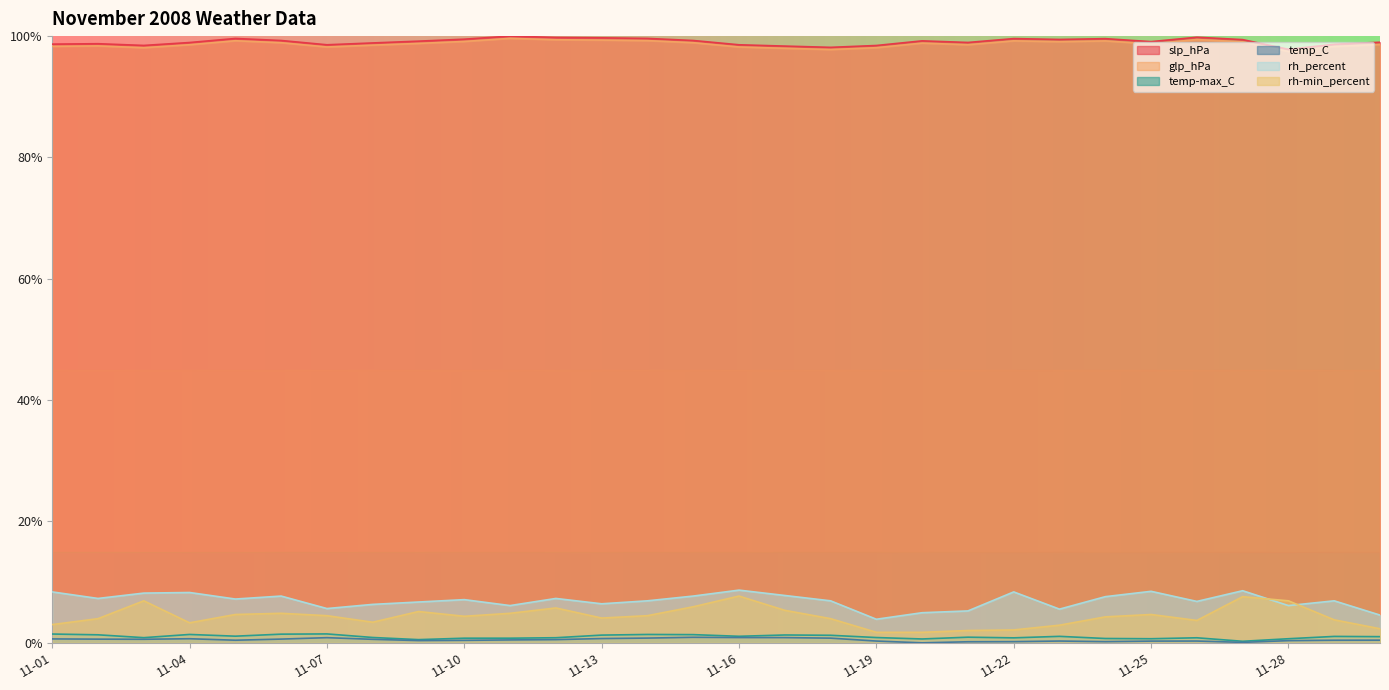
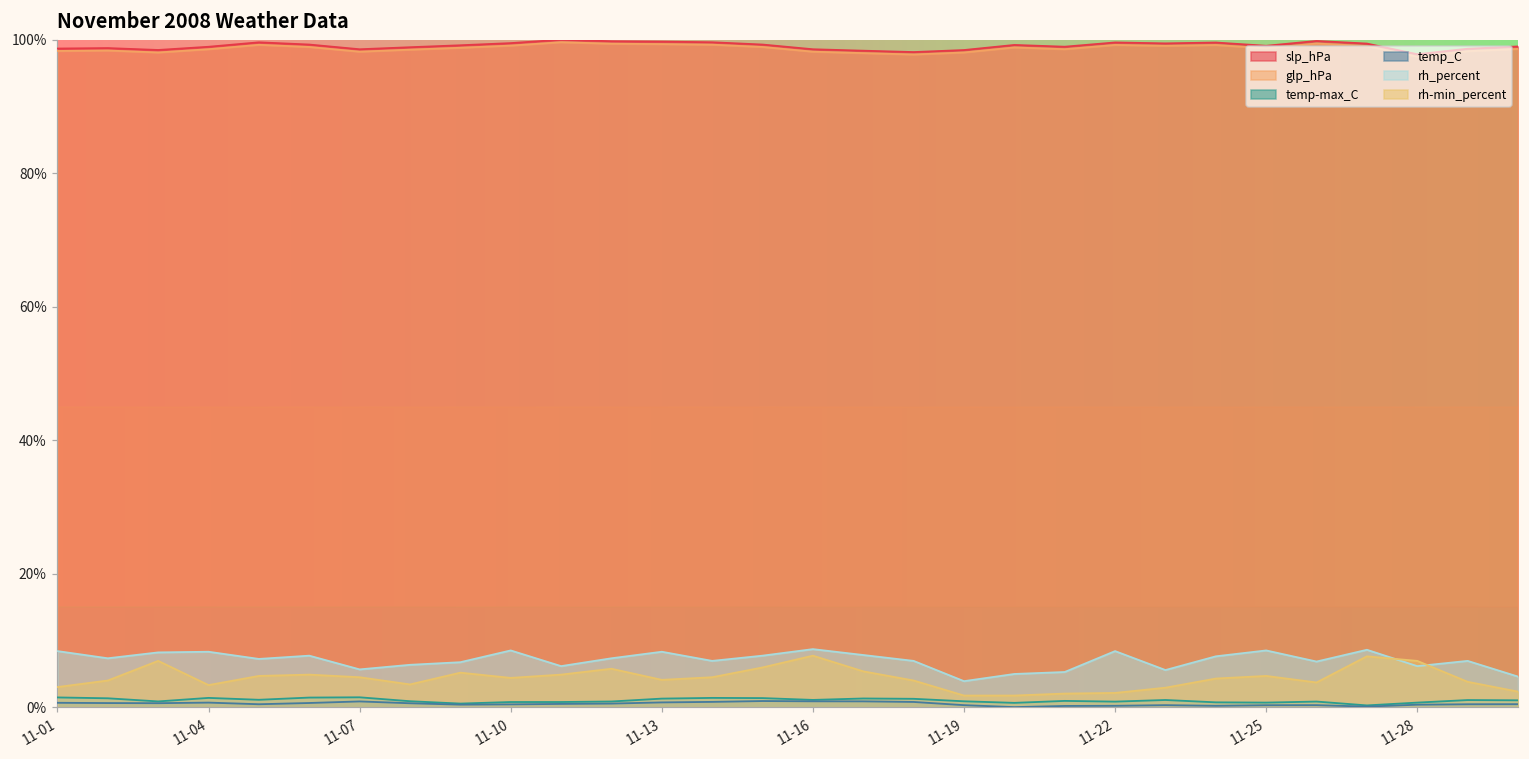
rh_percent, 11-10: 7% -> 8%
rh_percent, 11-13: 6% -> 8%
